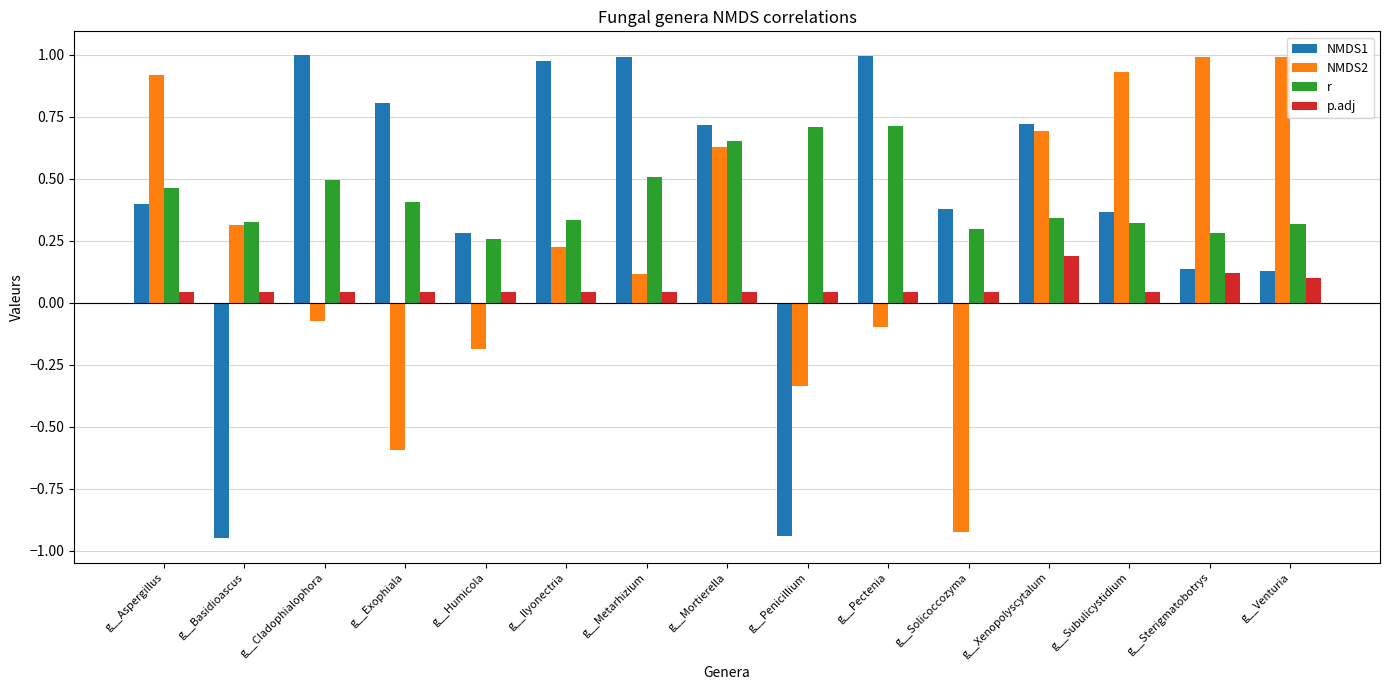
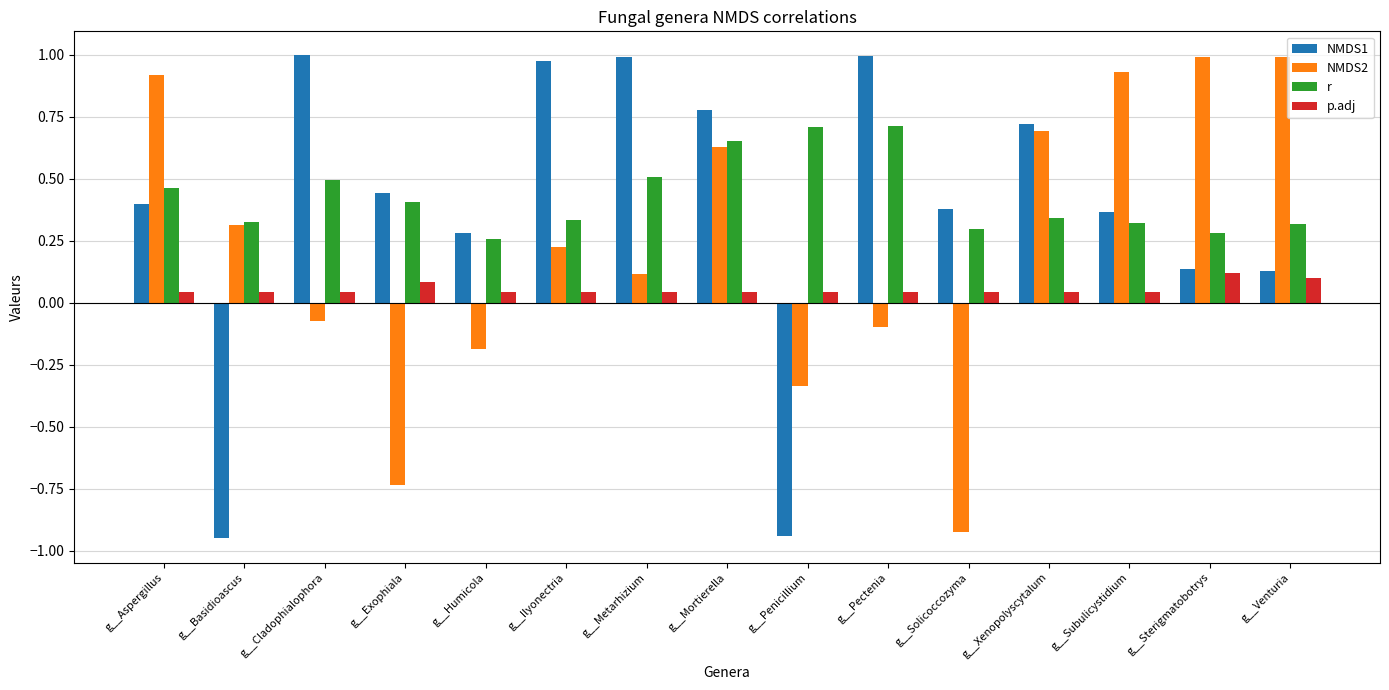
NMDS1, g__Exophiala: 0.80 -> 0.44
NMDS2, g__Exophiala: -0.59 -> -0.74
p.adj, g__Exophiala: 0.04 -> 0.08
NMDS1, g__Mortierella: 0.72 -> 0.78
p.adj, g__Xenopolyscytalum: 0.19 -> 0.04
